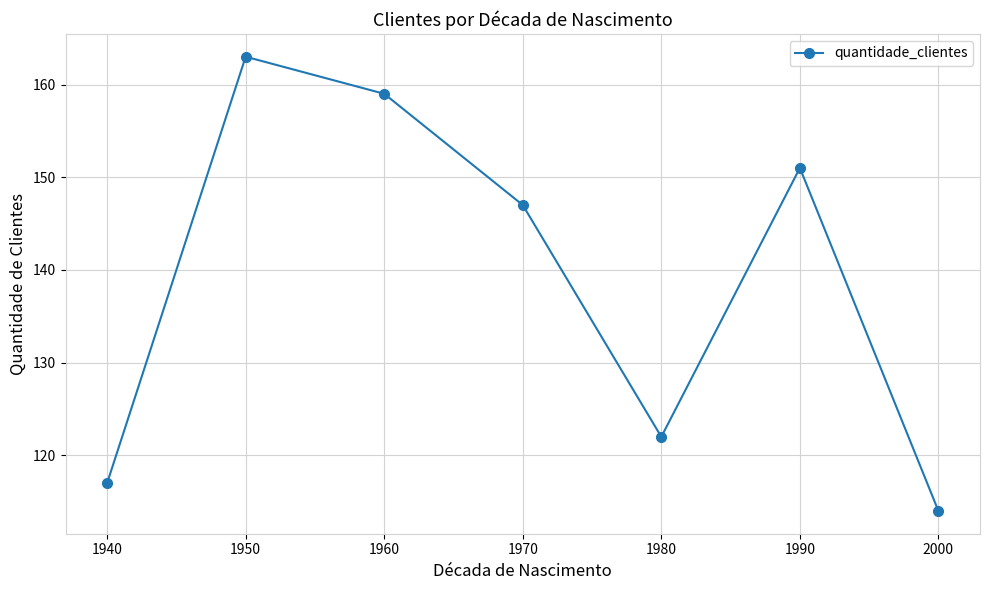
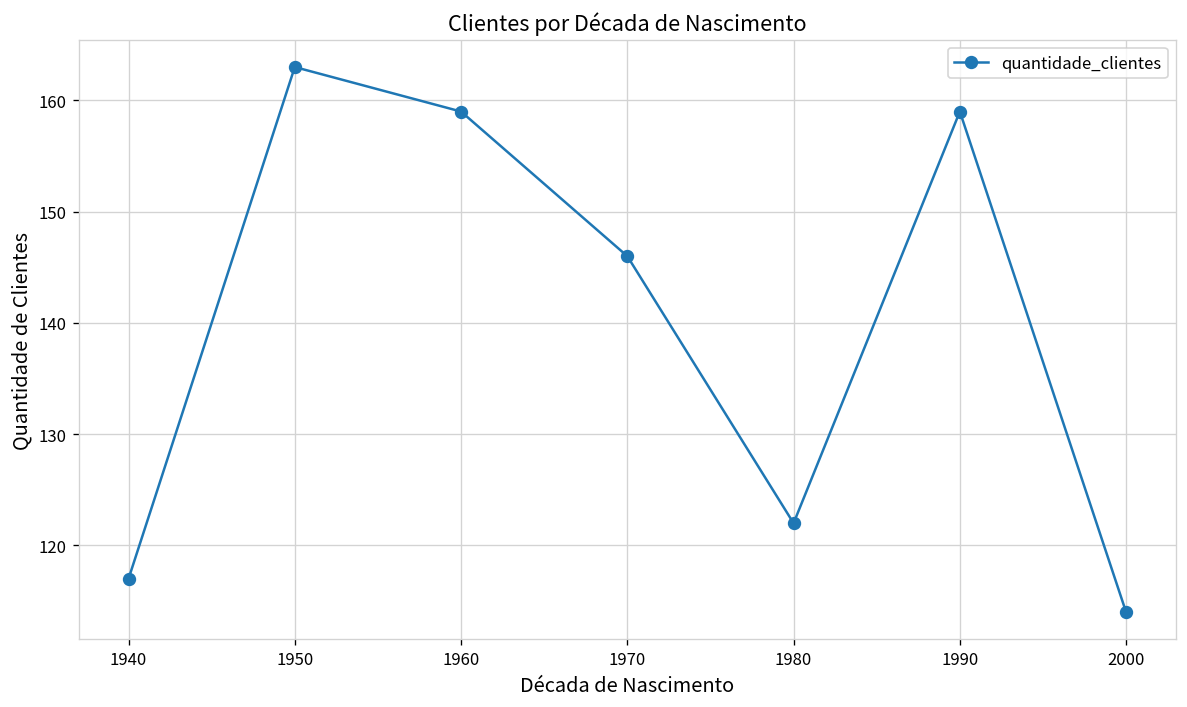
1970: 147 -> 146
1990: 151 -> 159
